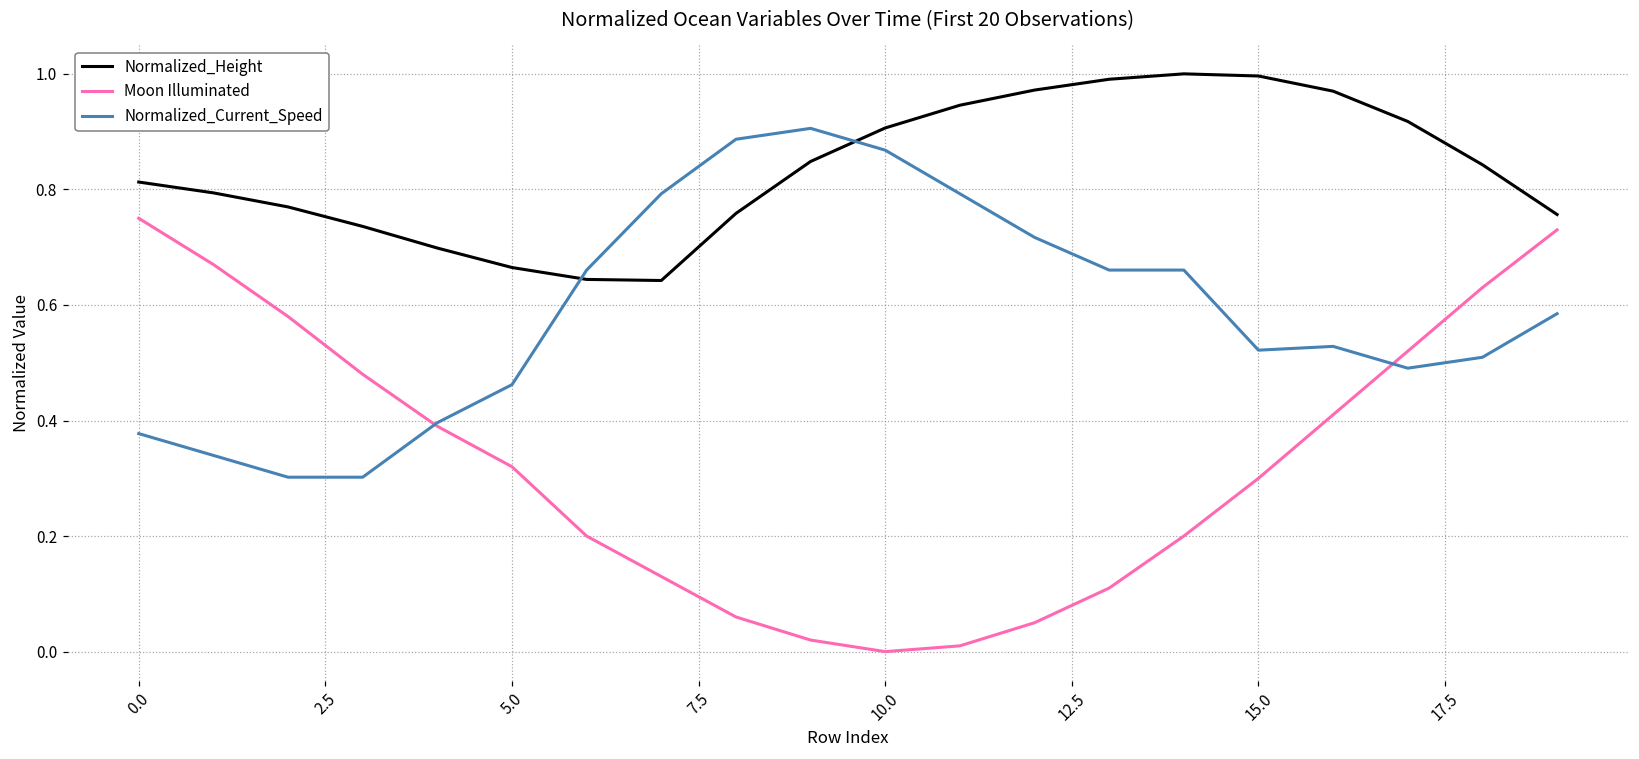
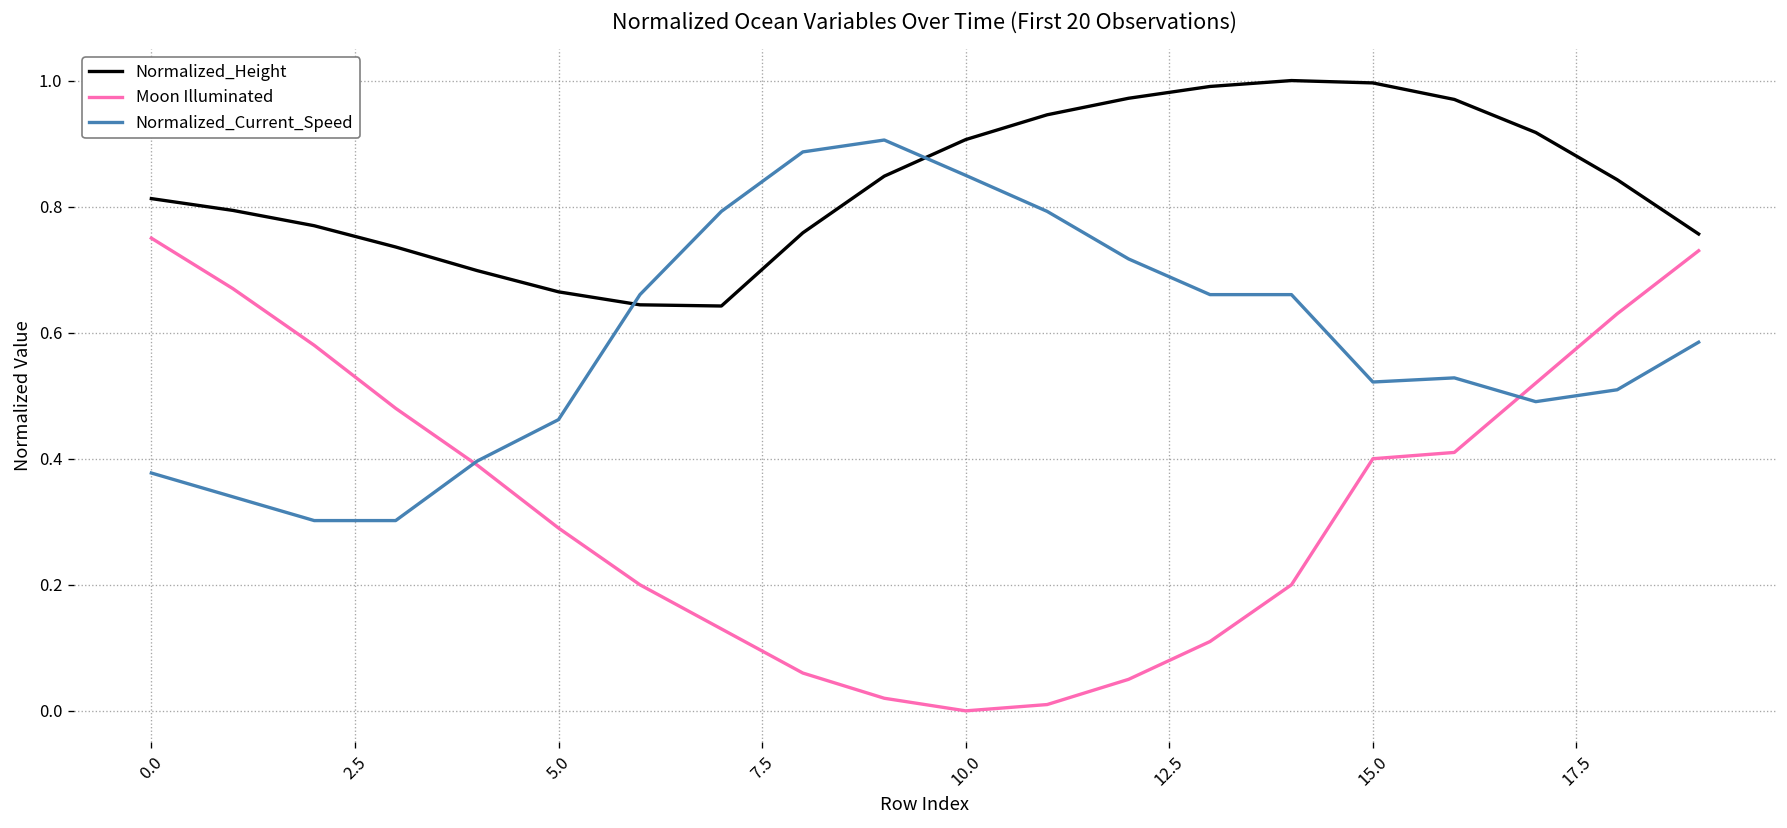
Moon Illuminated, 5.0: 0.32 -> 0.29
Normalized_Current_Speed, 10.0: 0.87 -> 0.85
Moon Illuminated, 15.0: 0.3 -> 0.4
